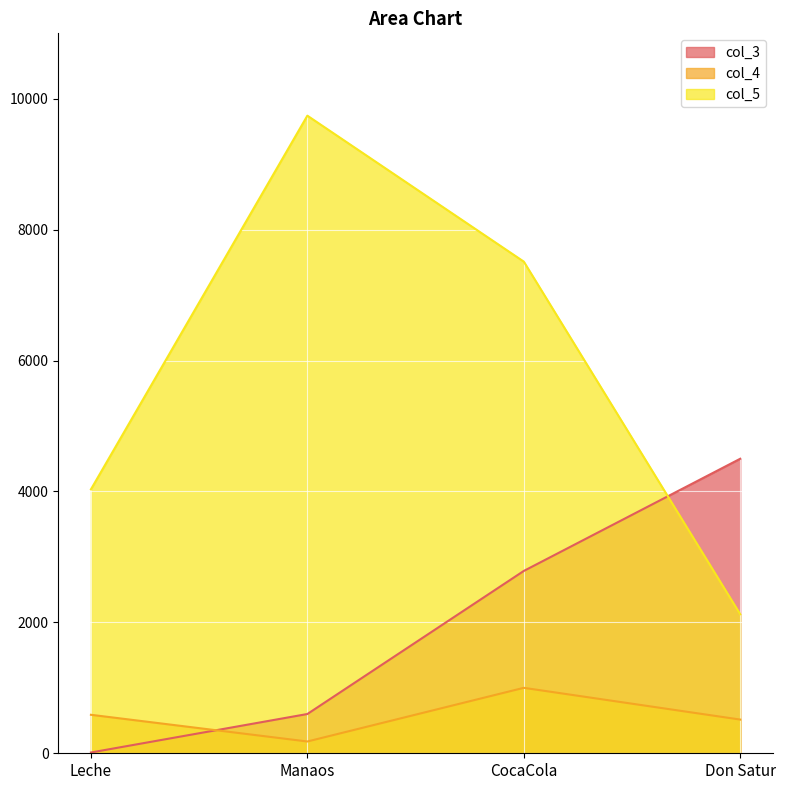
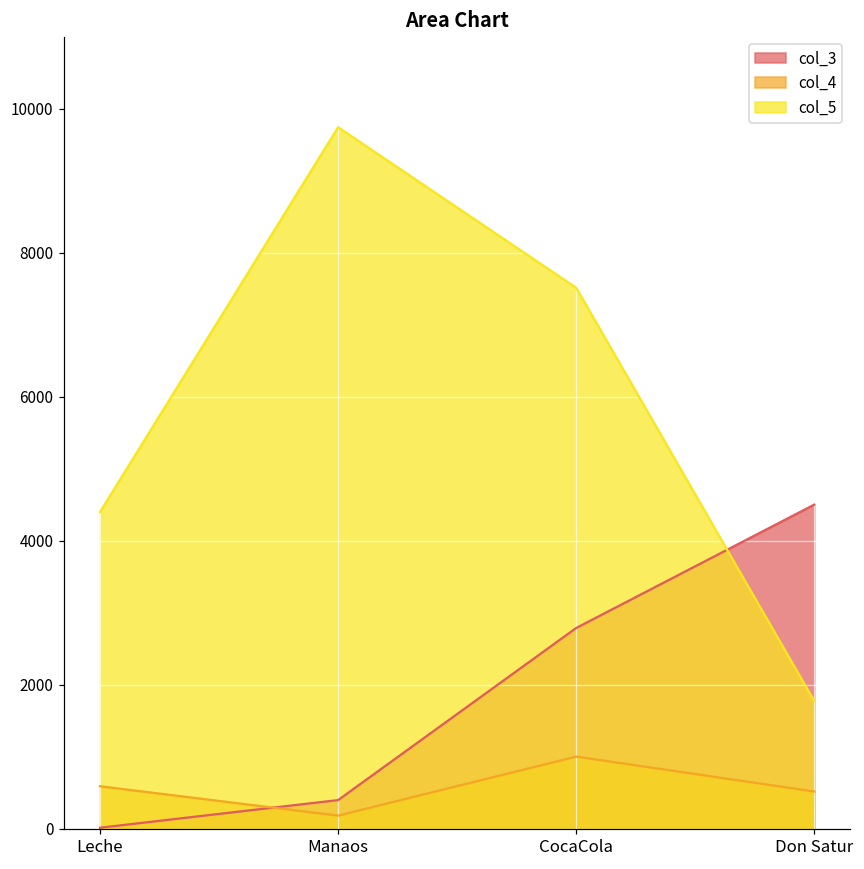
col_5, Leche: 4000 -> 4400
col_3, Manaos: 600 -> 400
col_5, Don Satur: 2100 -> 1800
